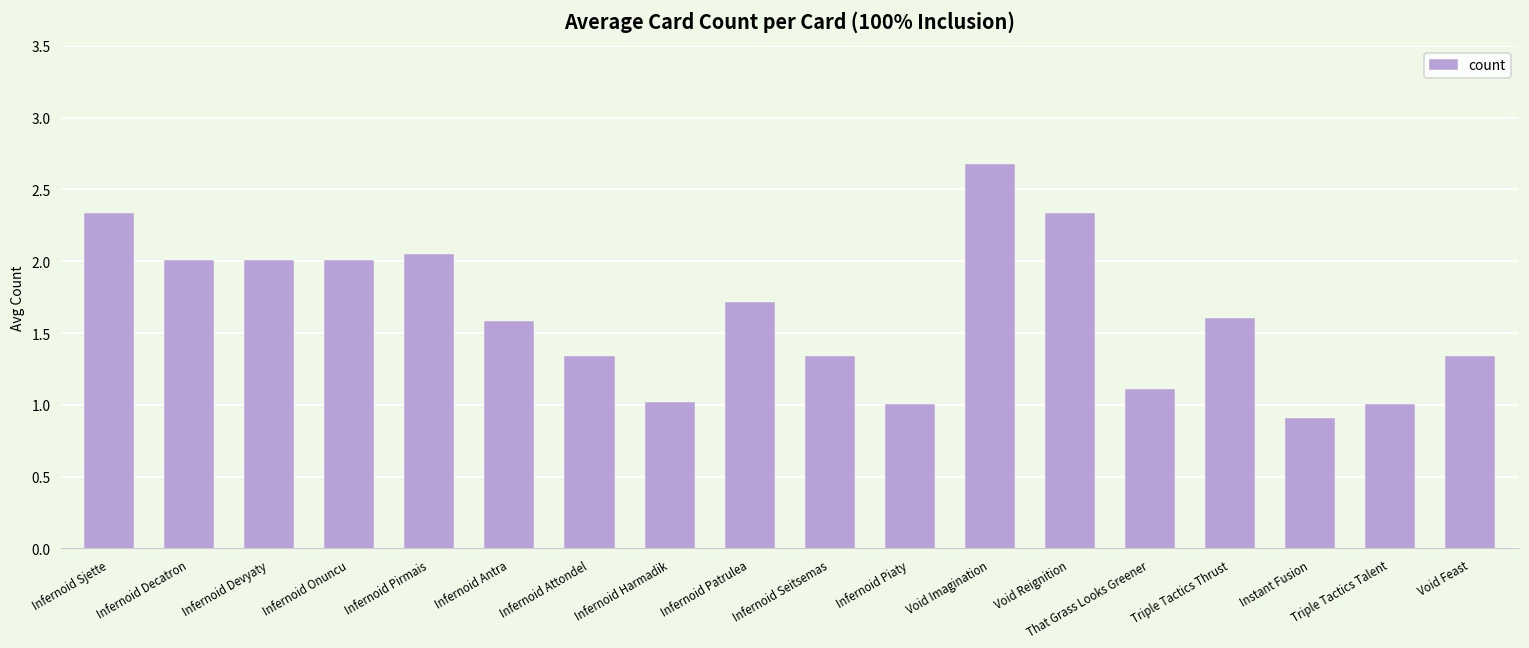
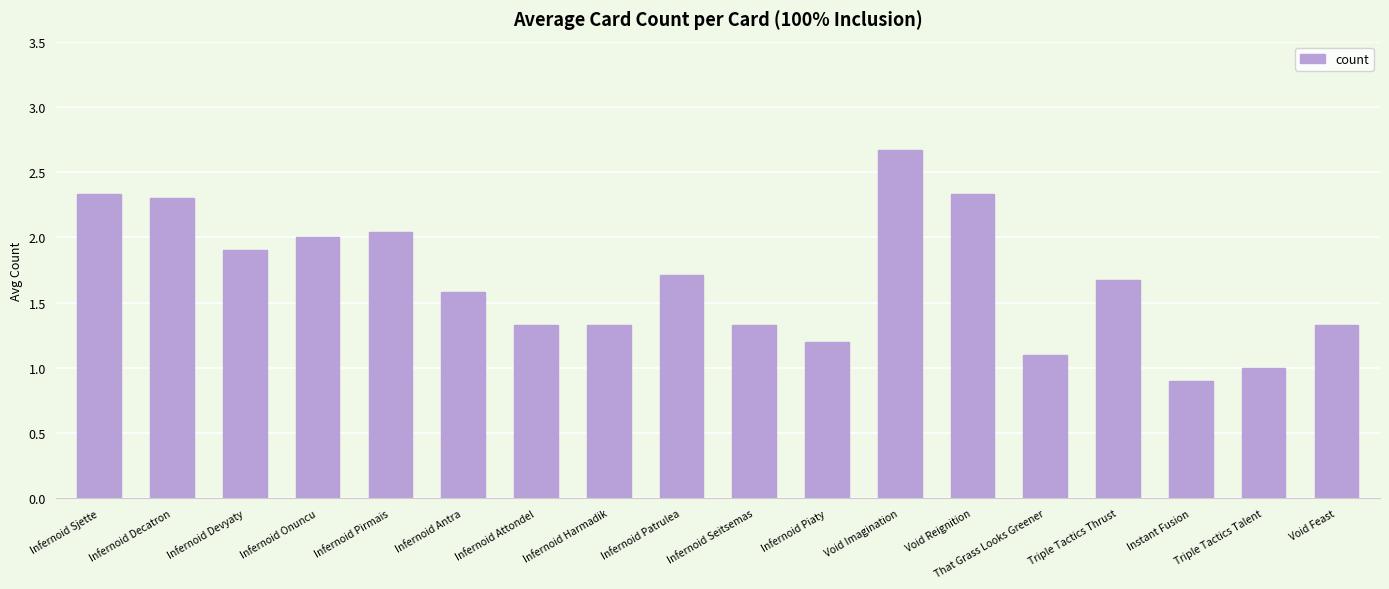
Infernoid Decatron: 2.0 -> 2.3
Infernoid Devyaty: 2.0 -> 1.9
Infernoid Harmadik: 1.01 -> 1.33
Infernoid Piaty: 1.0 -> 1.2
Triple Tactics Thrust: 1.60 -> 1.67
